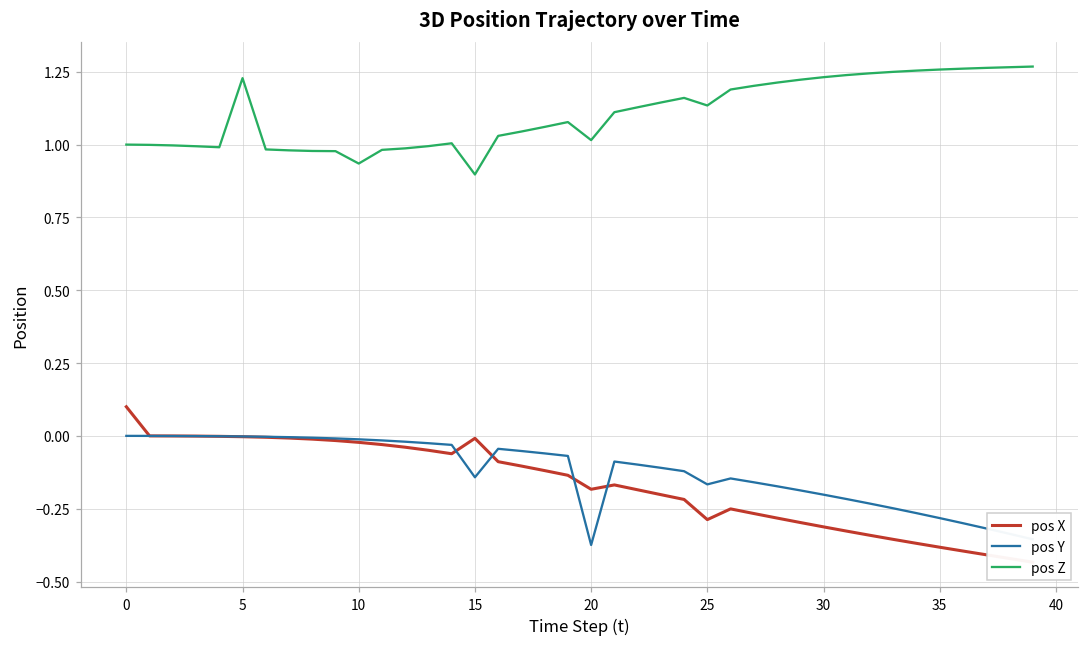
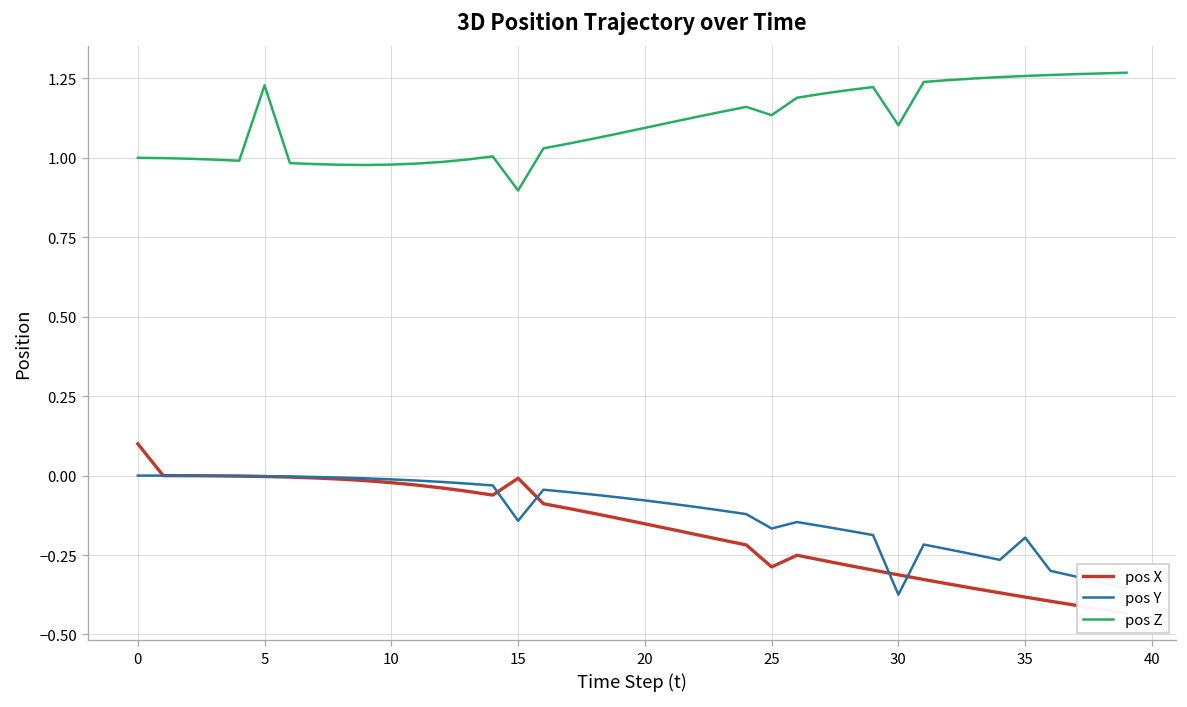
pos Z, 10: 0.93 -> 0.98
pos X, 20: -0.18 -> -0.15
pos Y, 20: -0.37 -> -0.08
pos Z, 20: 1.02 -> 1.09
pos Y, 30: -0.20 -> -0.37
pos Z, 30: 1.23 -> 1.10
pos Y, 35: -0.28 -> -0.20
